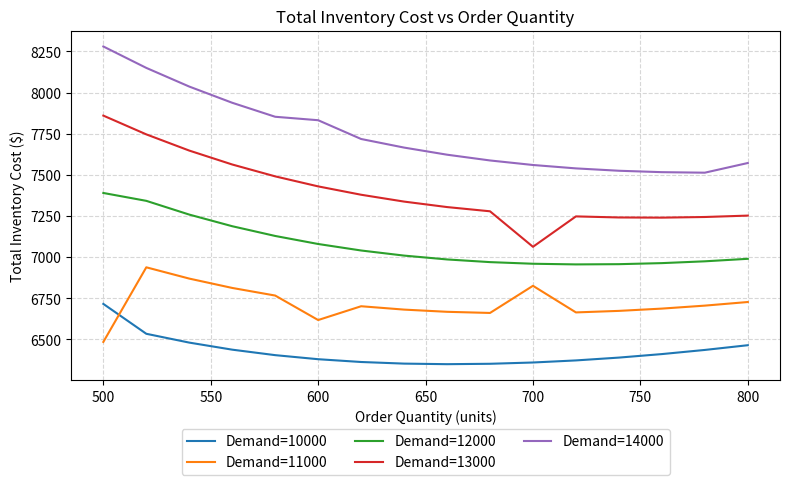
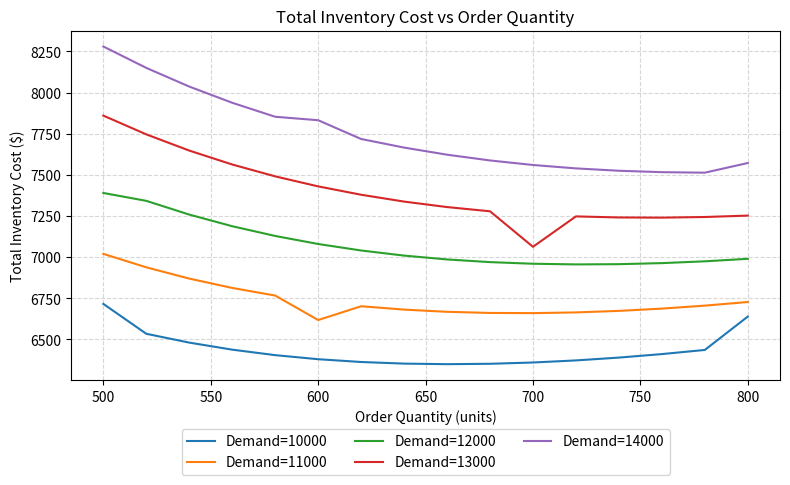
Demand=11000, 500: 6490 -> 7020
Demand=11000, 700: 6830 -> 6660
Demand=10000, 800: 6470 -> 6640
